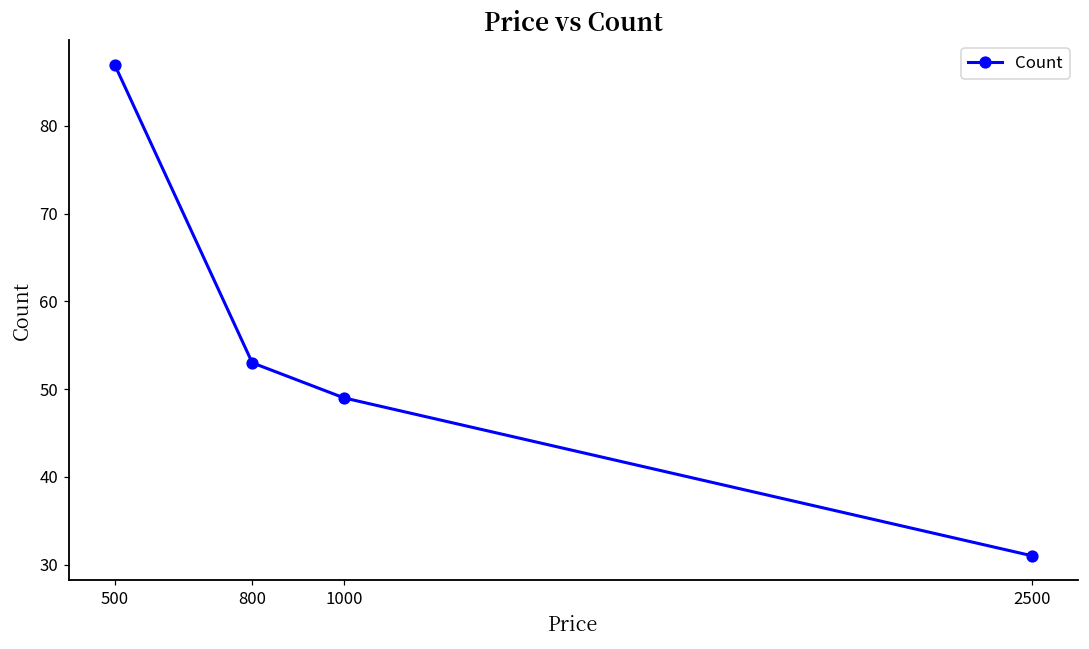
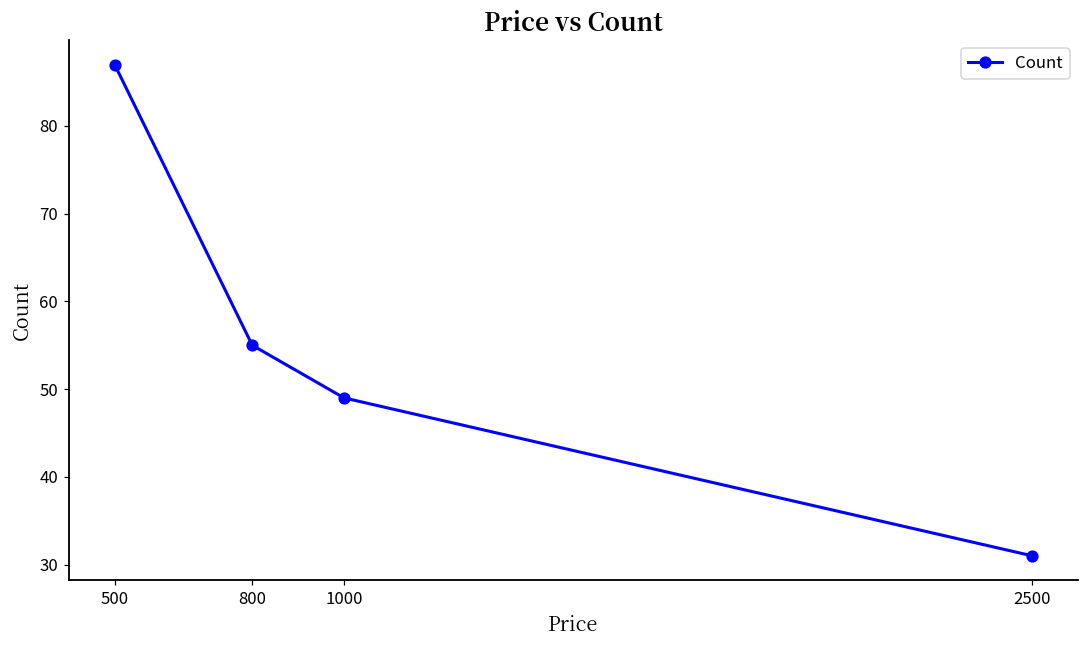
800: 53 -> 55
